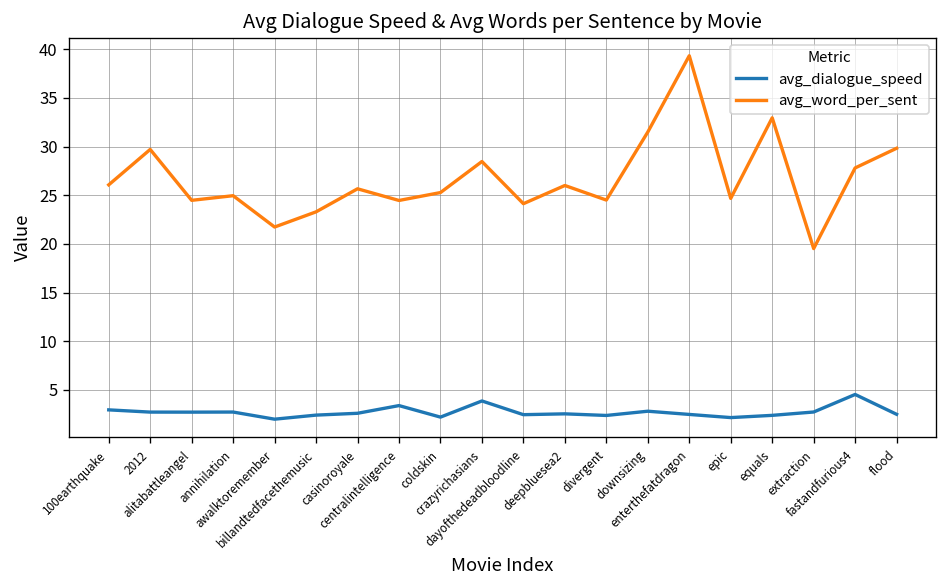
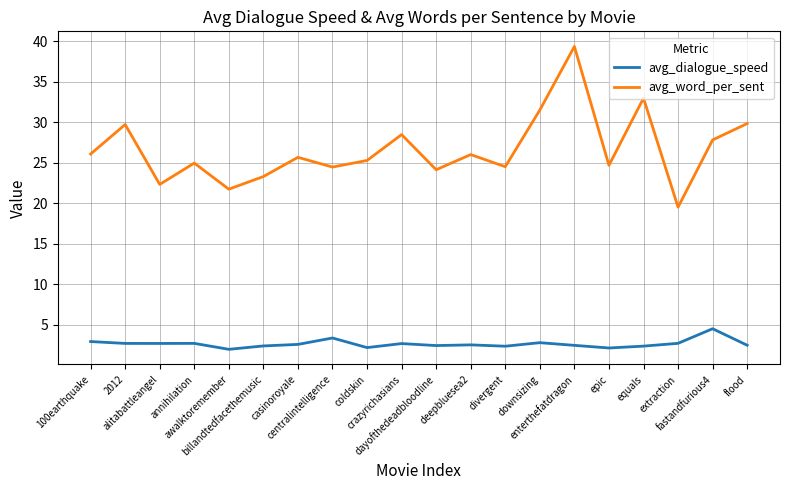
avg_word_per_sent, alitabattleangel: 24 -> 22
avg_dialogue_speed, crazyrichasians: 4 -> 3
